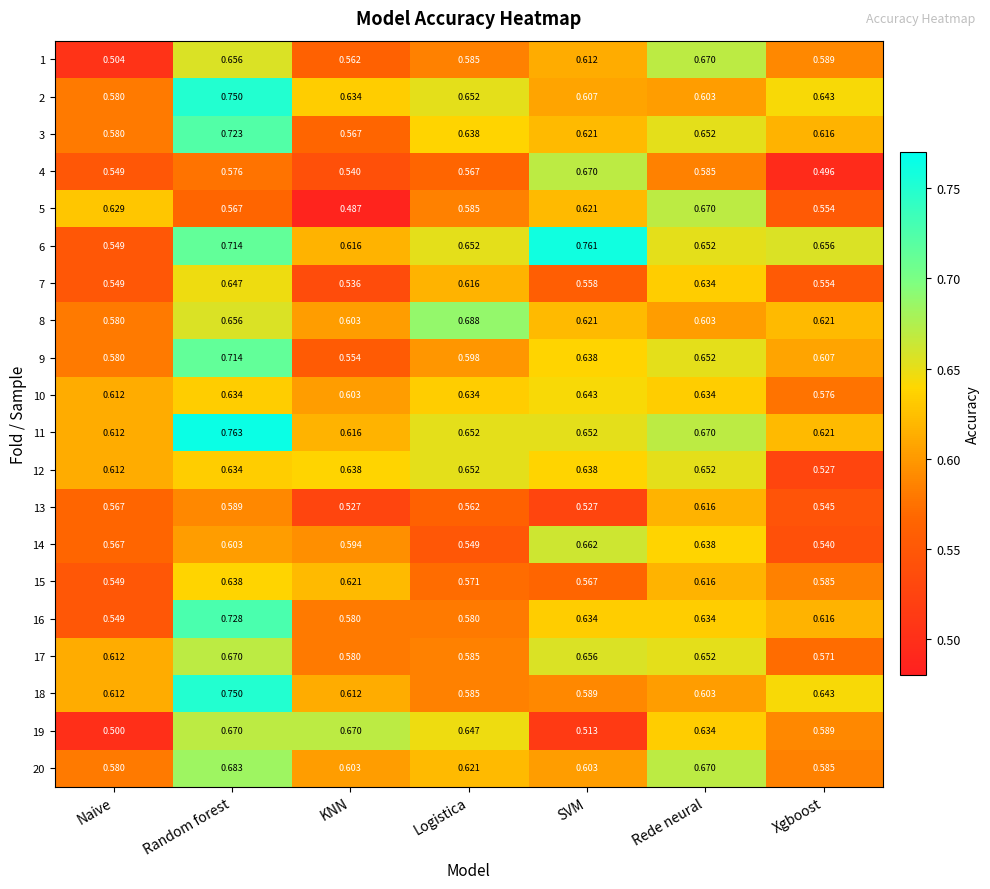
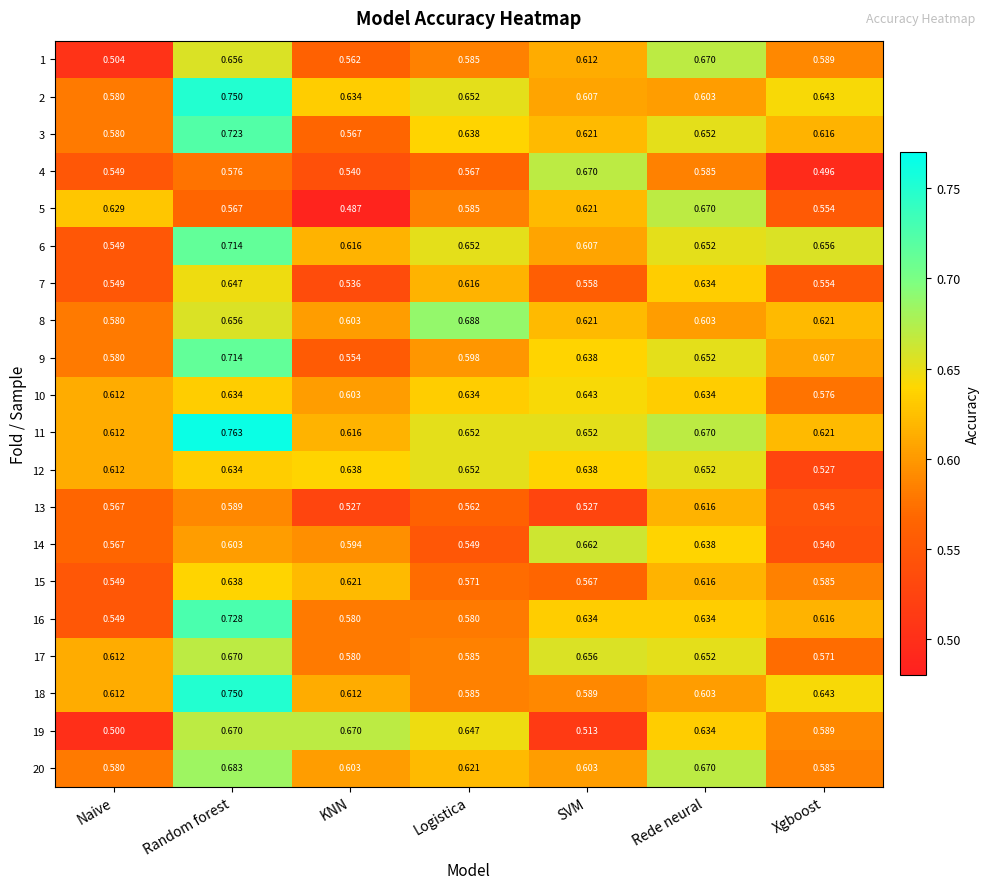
6, SVM: 0.761 -> 0.607
